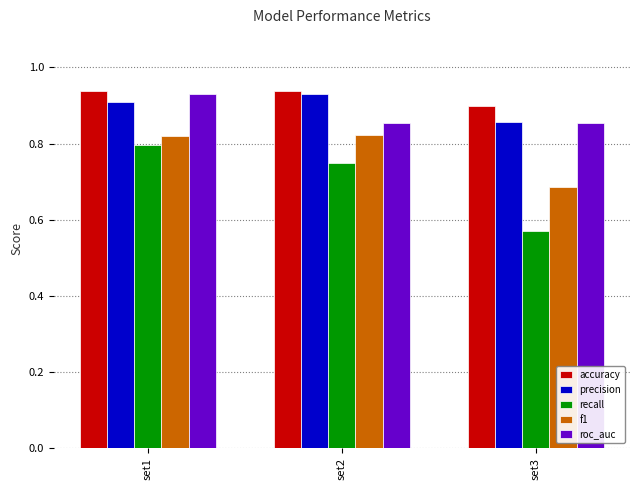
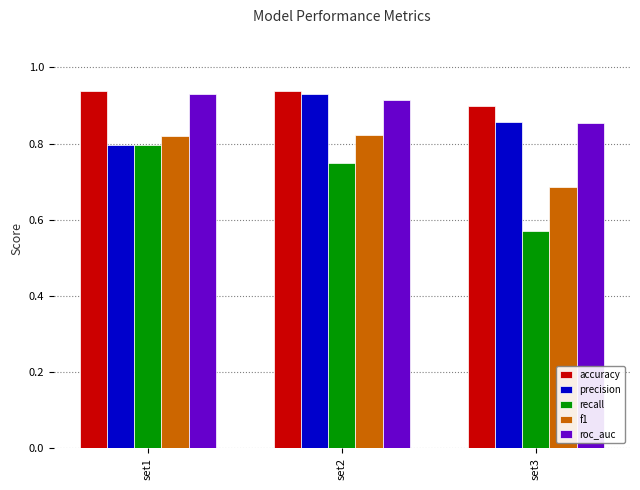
precision, set1: 0.91 -> 0.80
roc_auc, set2: 0.85 -> 0.92
